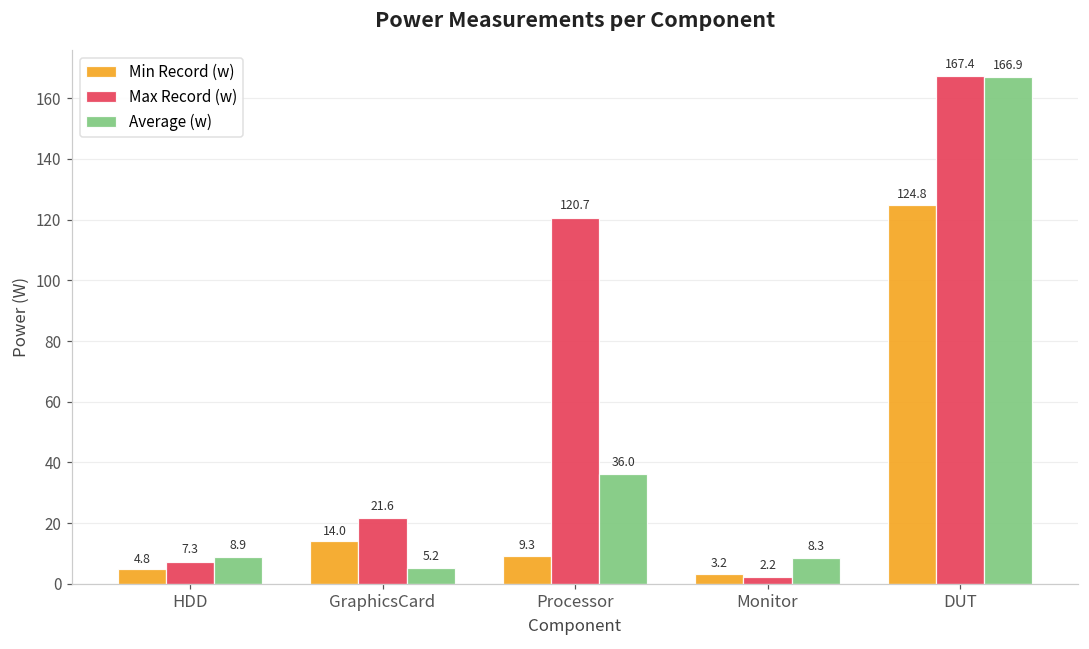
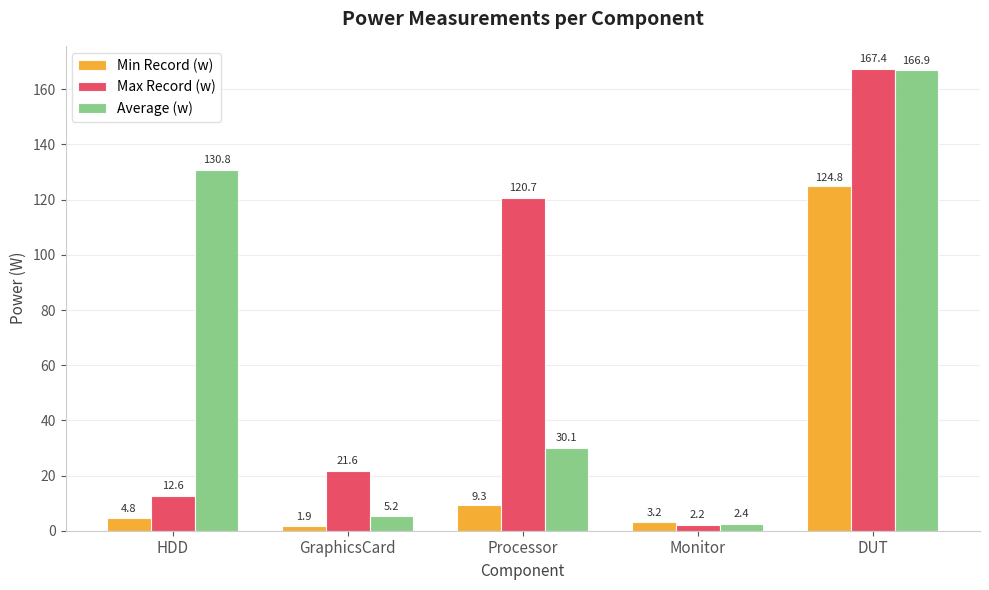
Max Record (w), HDD: 7.3 -> 12.6
Average (w), HDD: 8.9 -> 130.8
Min Record (w), GraphicsCard: 14.0 -> 1.9
Average (w), Processor: 36.0 -> 30.1
Average (w), Monitor: 8.3 -> 2.4
